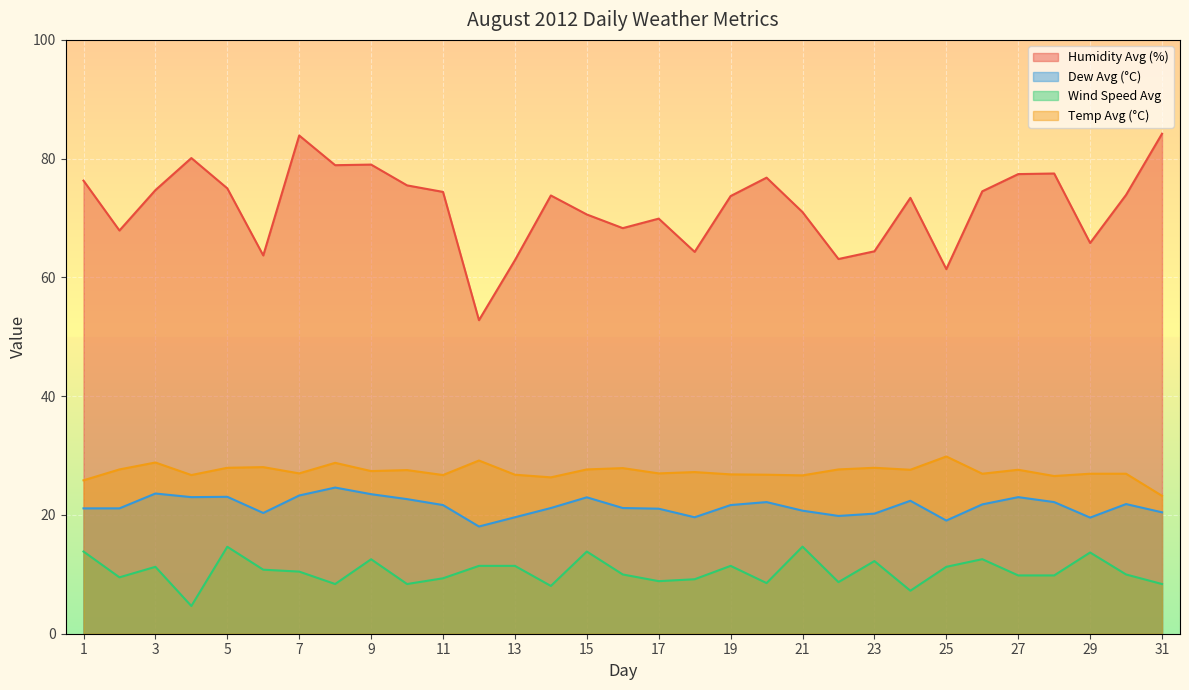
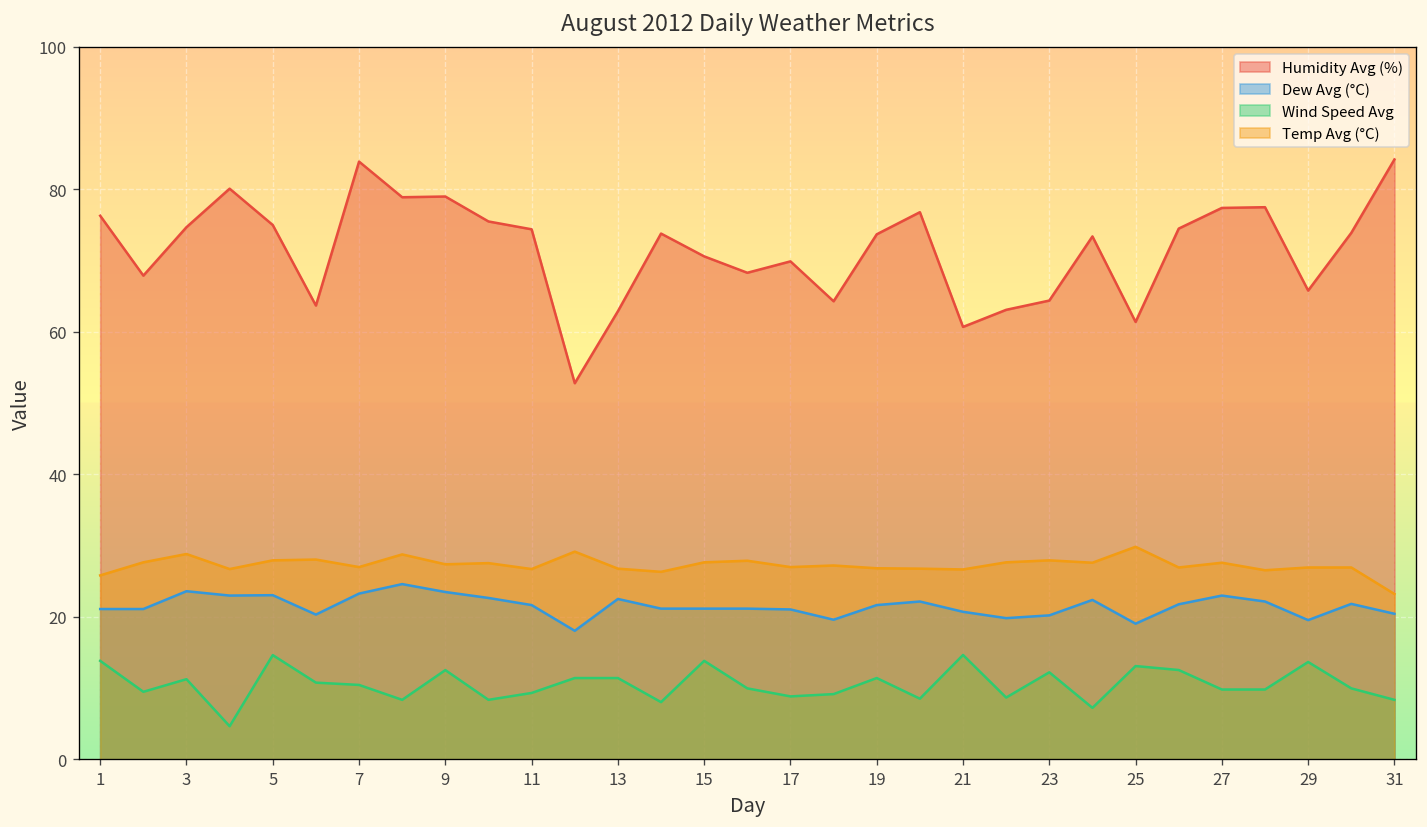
Dew Avg (°C), 13: 20 -> 23
Dew Avg (°C), 15: 23 -> 21
Humidity Avg (%), 21: 71 -> 61
Wind Speed Avg, 25: 11 -> 13
